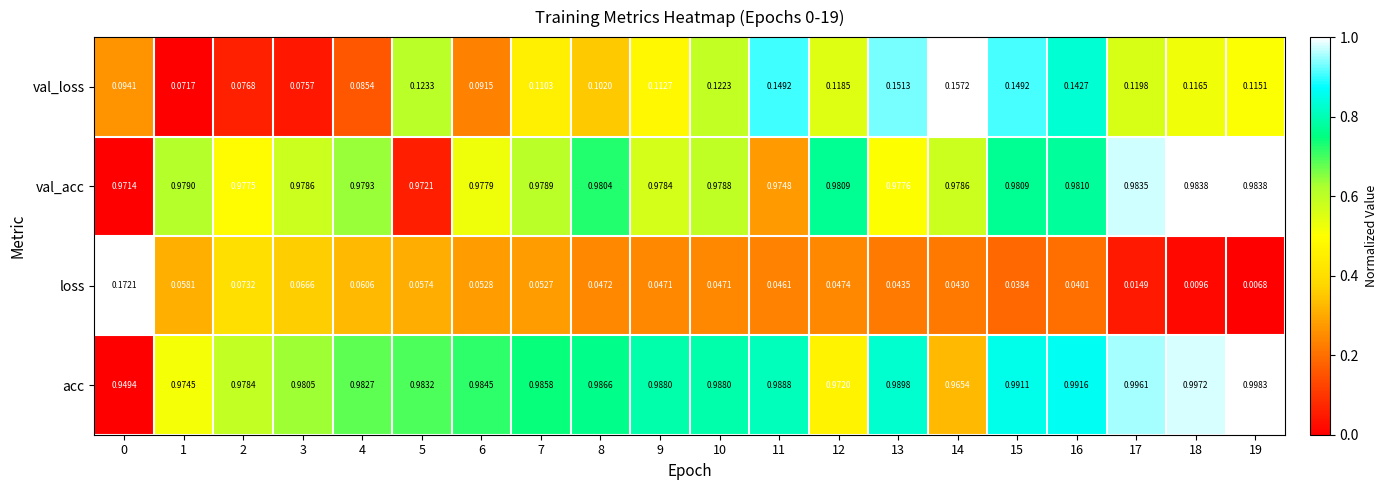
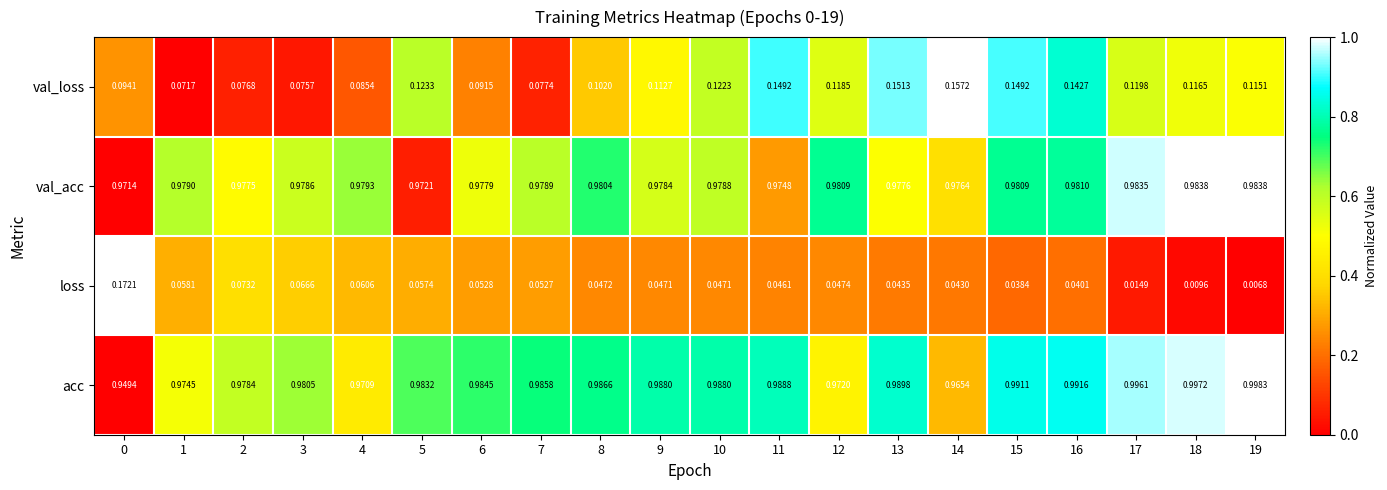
val_loss, 7: 0.1103 -> 0.0774
val_acc, 14: 0.9786 -> 0.9764
acc, 4: 0.9827 -> 0.9709
